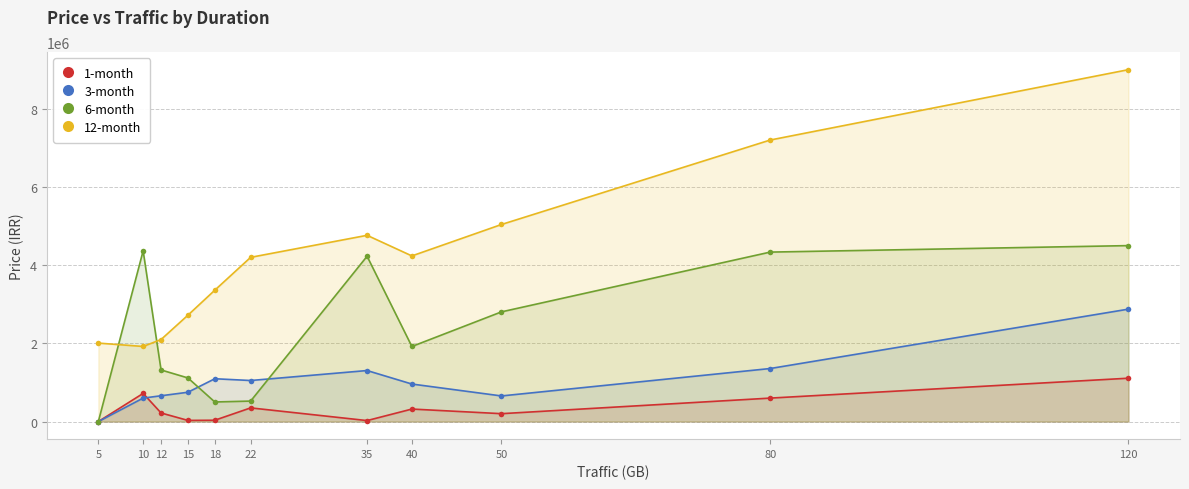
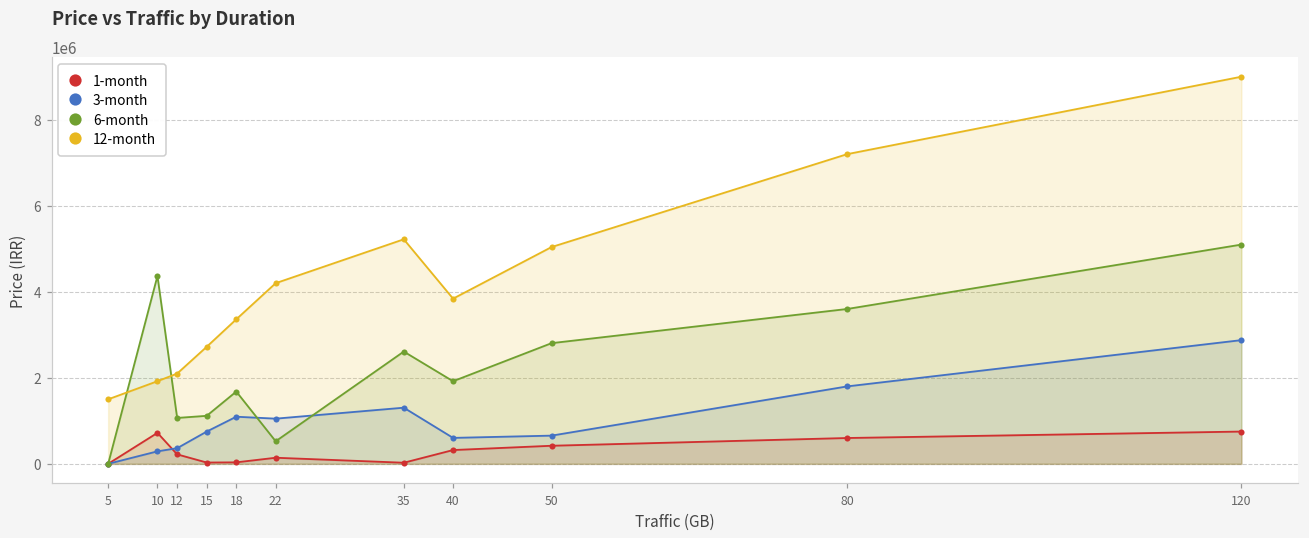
12-month, 5: 2000000 -> 1500000
3-month, 10: 600000 -> 300000
3-month, 12: 700000 -> 400000
6-month, 12: 1300000 -> 1100000
6-month, 18: 500000 -> 1700000
1-month, 22: 400000 -> 100000
6-month, 35: 4200000 -> 2600000
12-month, 35: 4800000 -> 5200000
3-month, 40: 1000000 -> 600000
12-month, 40: 4200000 -> 3800000
1-month, 50: 200000 -> 400000
3-month, 80: 1400000 -> 1800000
6-month, 80: 4300000 -> 3600000
1-month, 120: 1100000 -> 800000
6-month, 120: 4500000 -> 5100000
